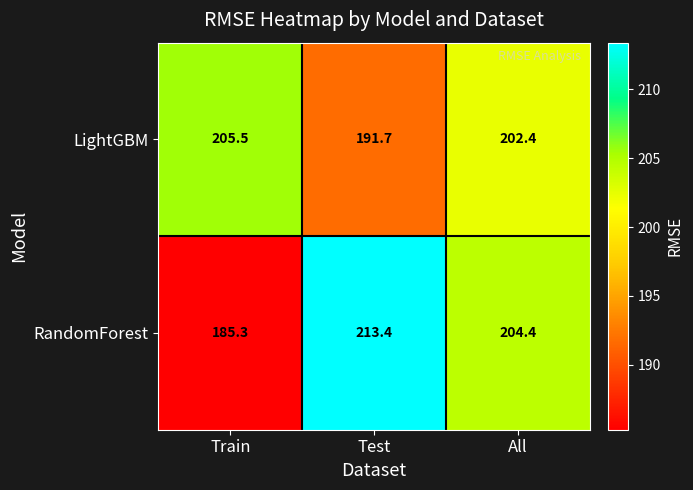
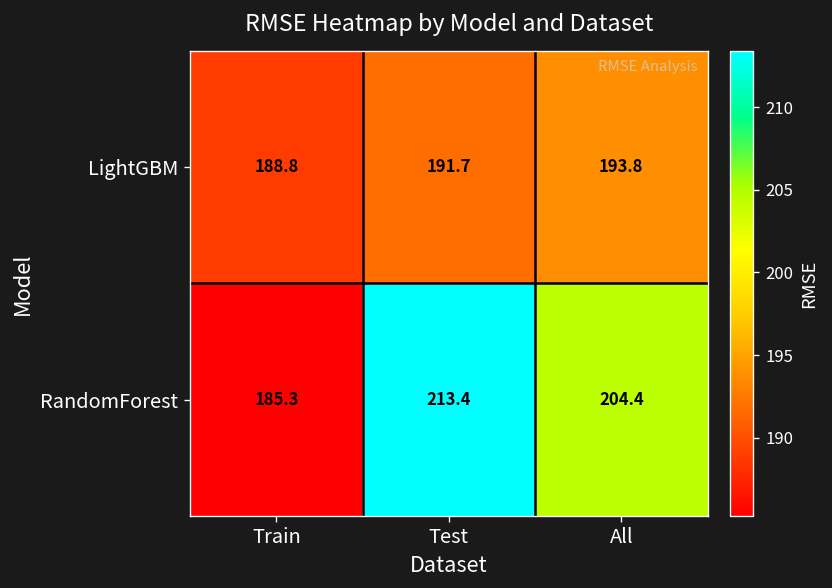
LightGBM, Train: 205.5 -> 188.8
LightGBM, All: 202.4 -> 193.8
